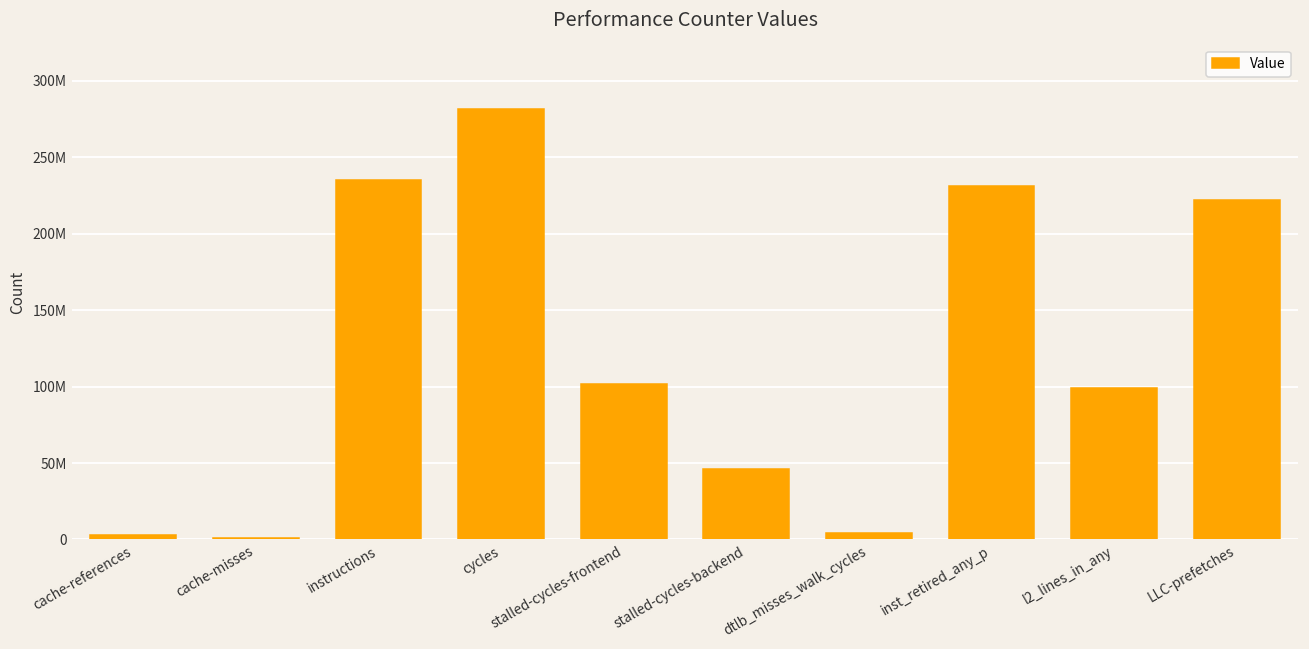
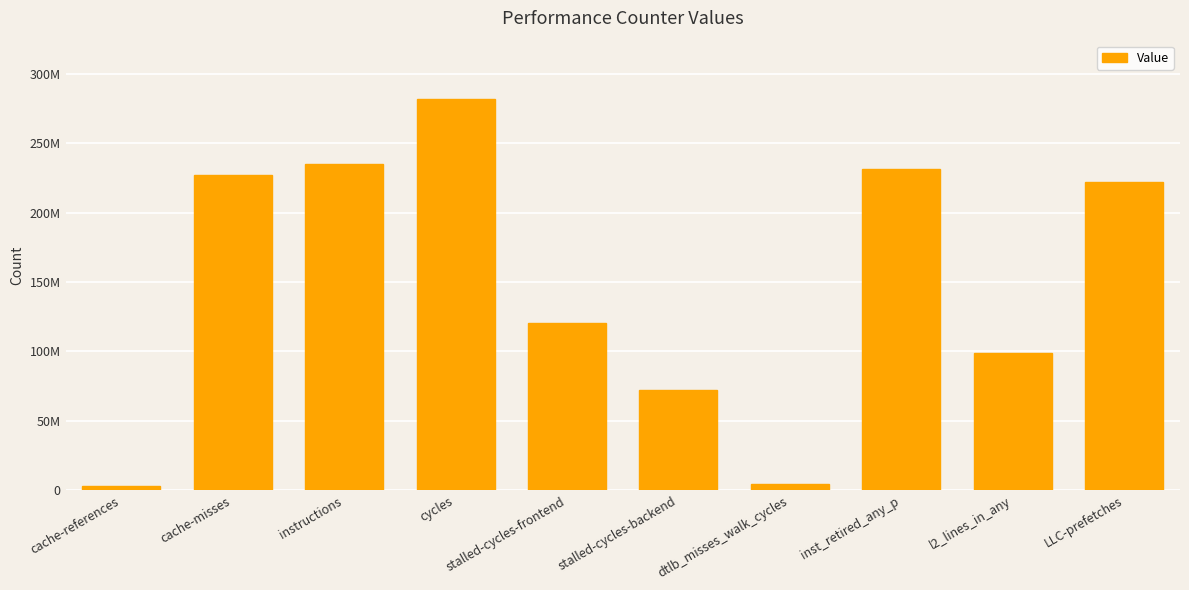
cache-misses: 1000000 -> 227000000
stalled-cycles-frontend: 102000000 -> 121000000
stalled-cycles-backend: 46000000 -> 73000000
